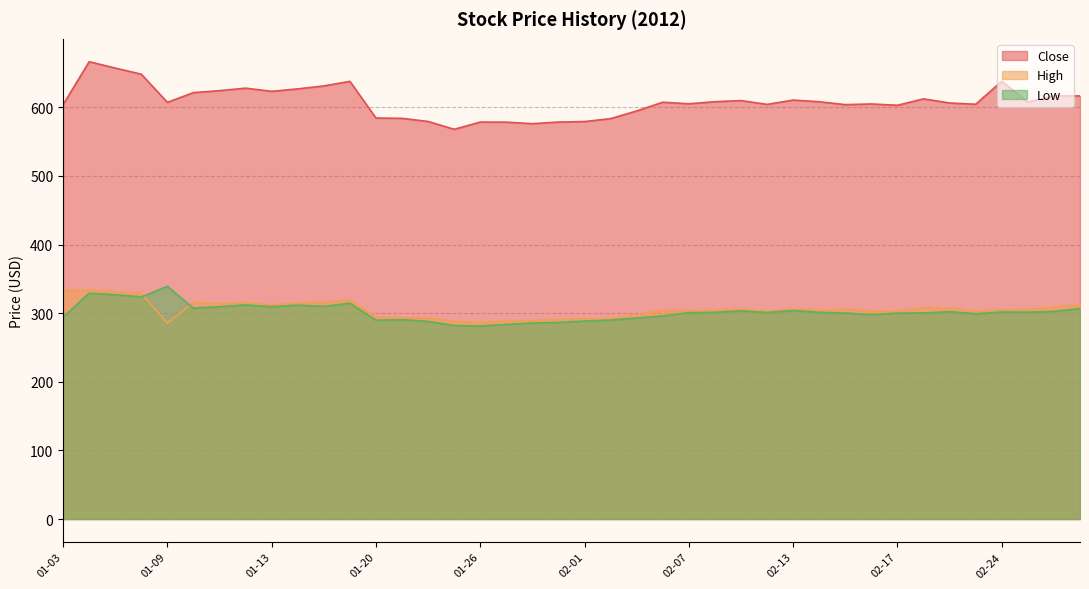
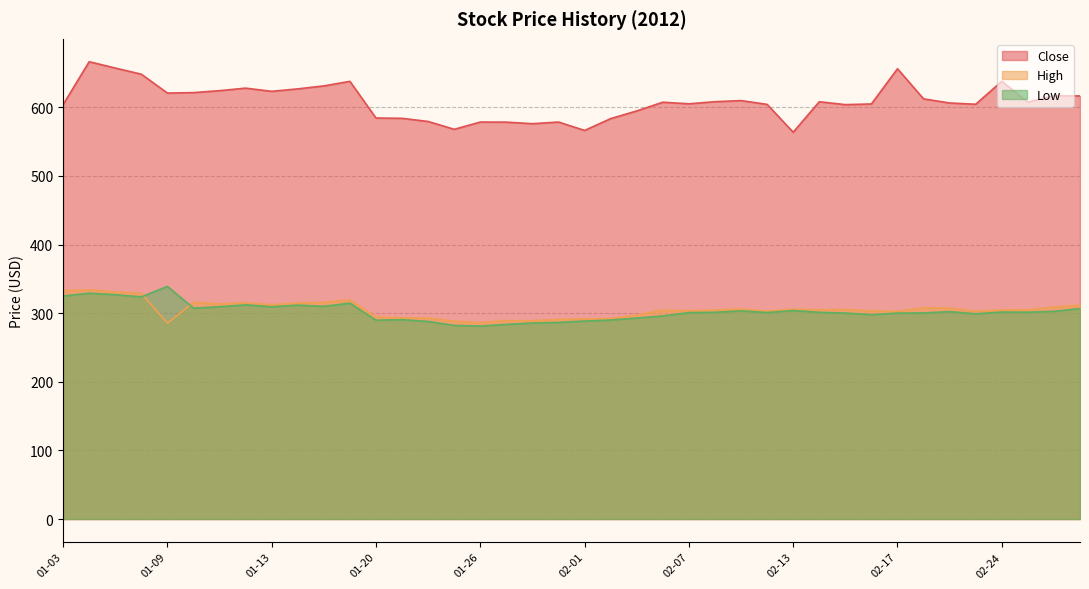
Low, 01-03: 290 -> 320
Close, 01-09: 610 -> 620
Close, 02-01: 580 -> 570
Close, 02-13: 610 -> 560
Close, 02-17: 600 -> 660
